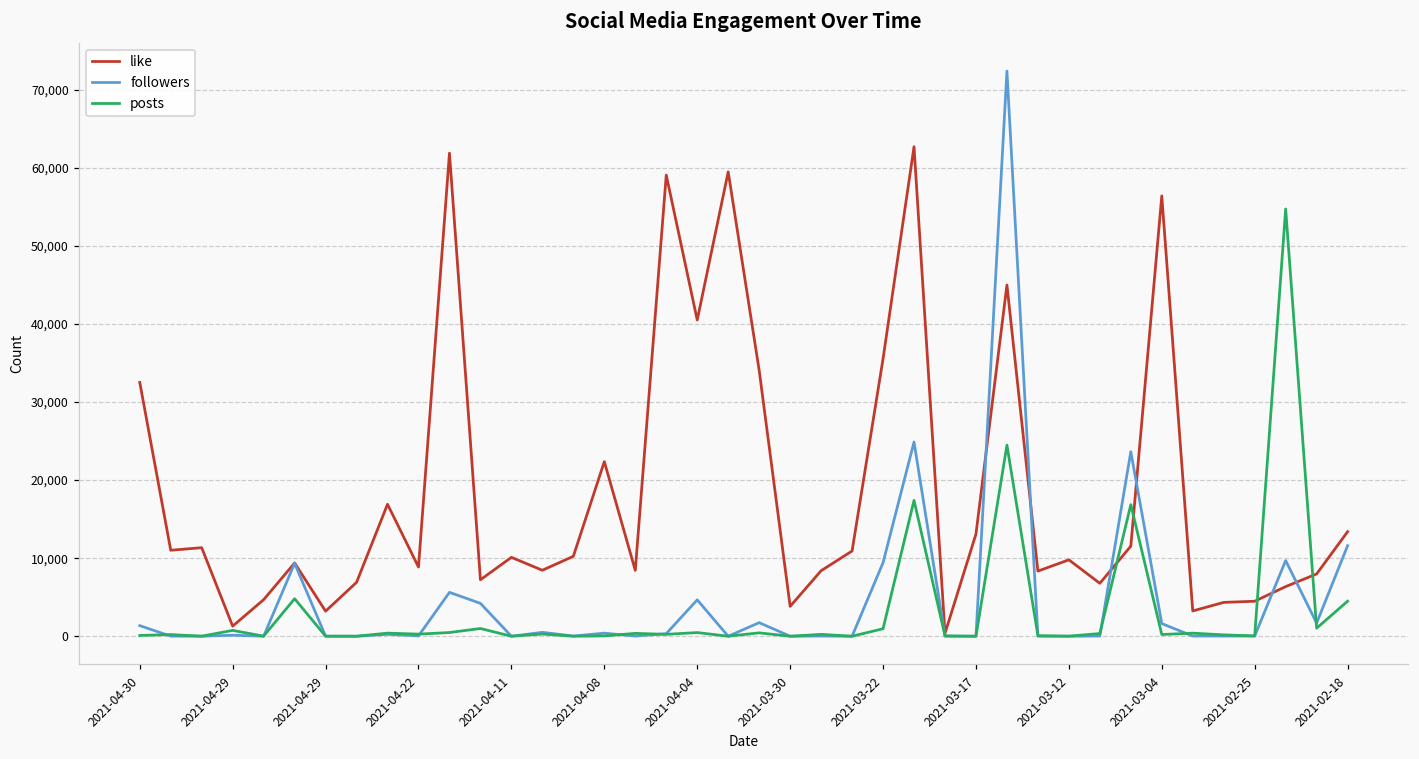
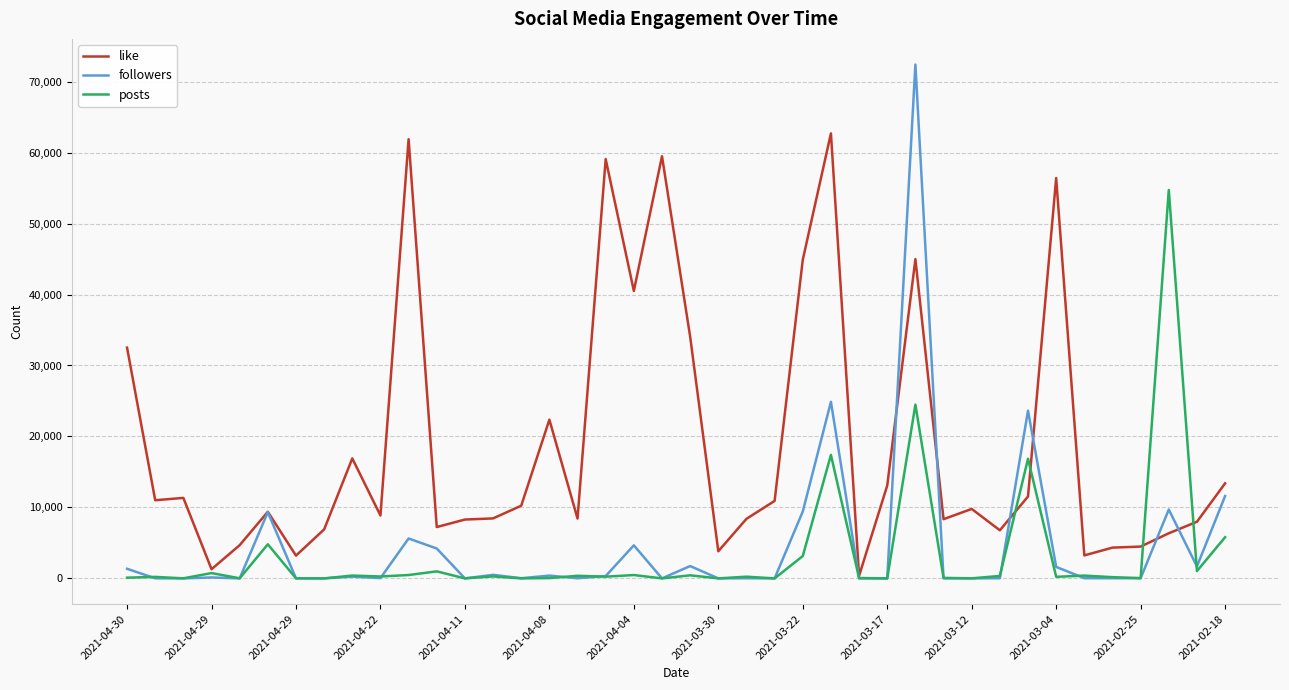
like, 2021-04-11: 10,000 -> 8,000
like, 2021-03-22: 36,000 -> 45,000
posts, 2021-03-22: 1,000 -> 3,000
posts, 2021-02-18: 4,000 -> 6,000
